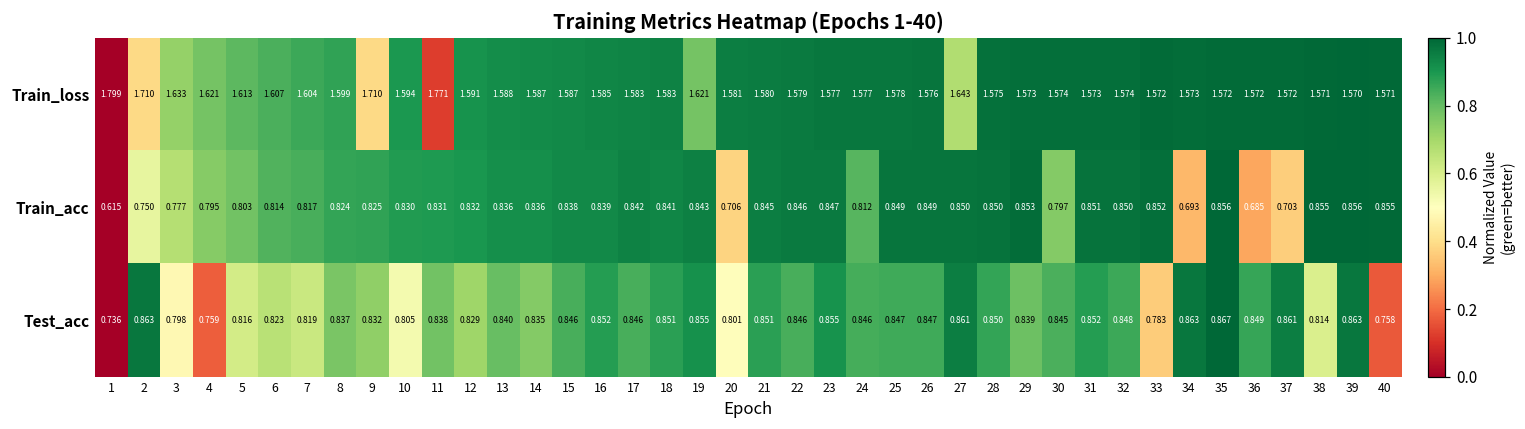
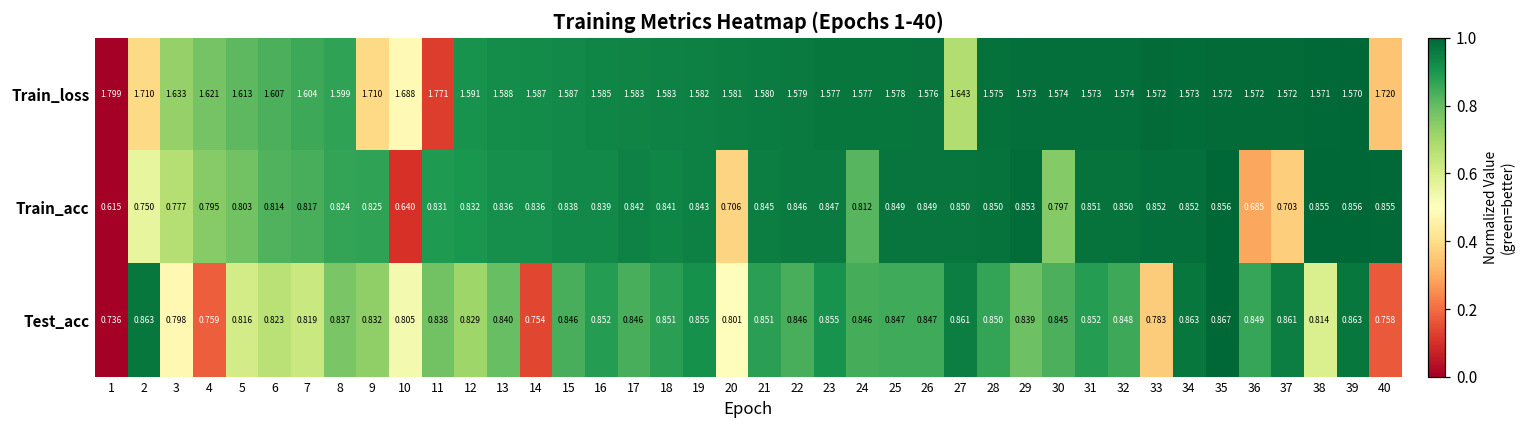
Train_loss, 10: 1.594 -> 1.688
Train_loss, 19: 1.621 -> 1.582
Train_loss, 40: 1.571 -> 1.720
Train_acc, 10: 0.830 -> 0.640
Train_acc, 34: 0.693 -> 0.852
Test_acc, 14: 0.835 -> 0.754
